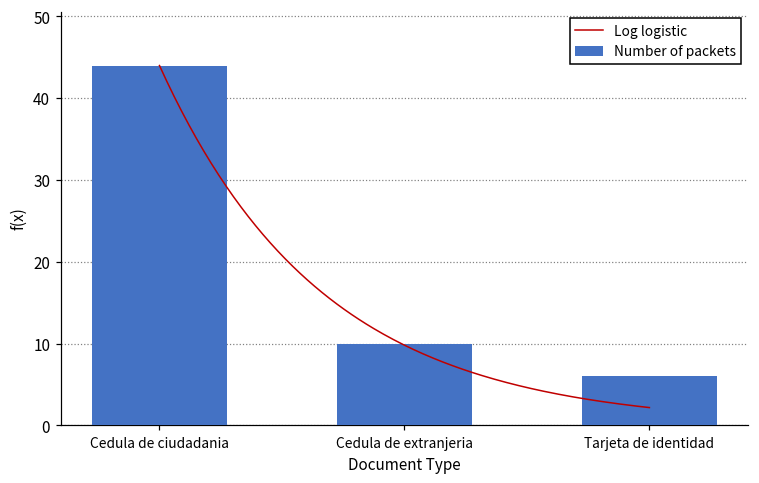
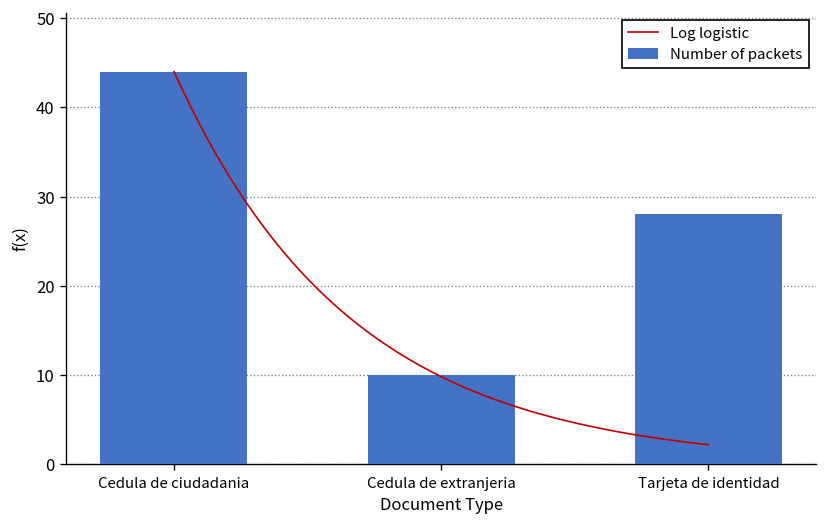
Number of packets, Tarjeta de identidad: 6 -> 28
